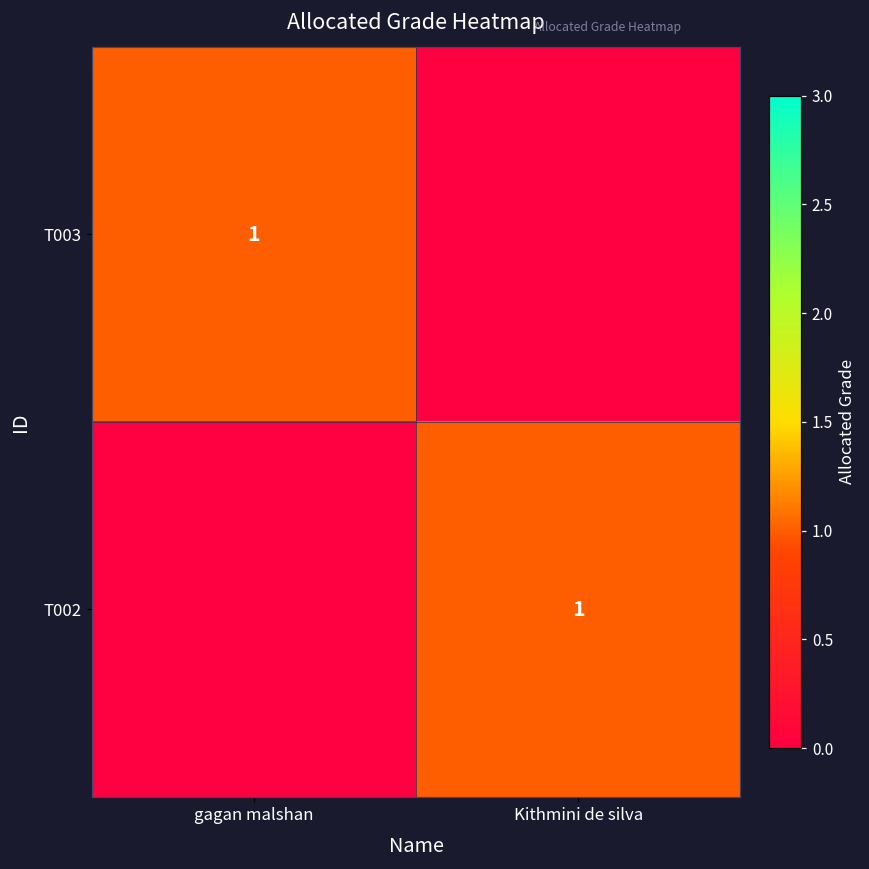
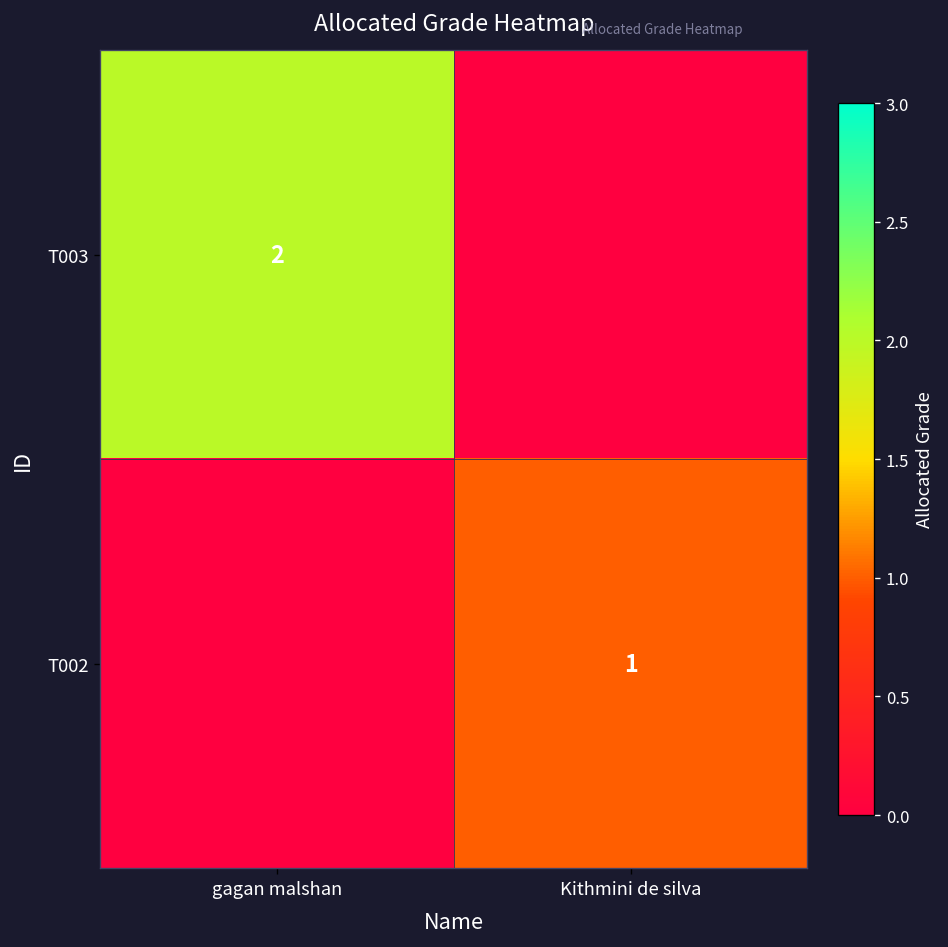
T003, gagan malshan: 1 -> 2
